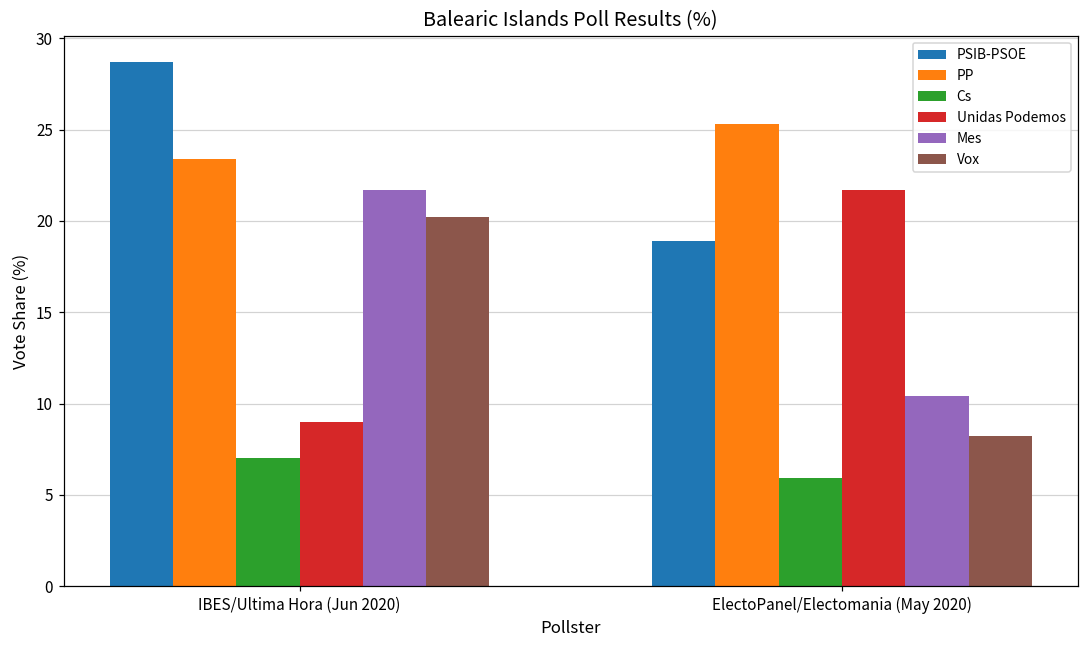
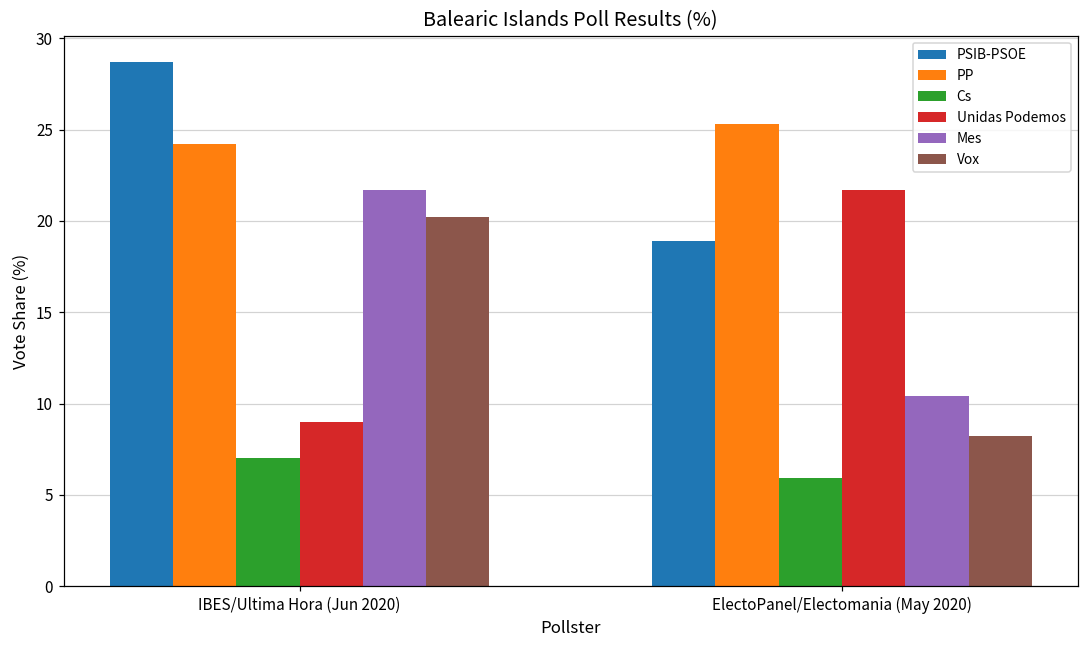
PP, IBES/Ultima Hora (Jun 2020): 23.4 -> 24.2
